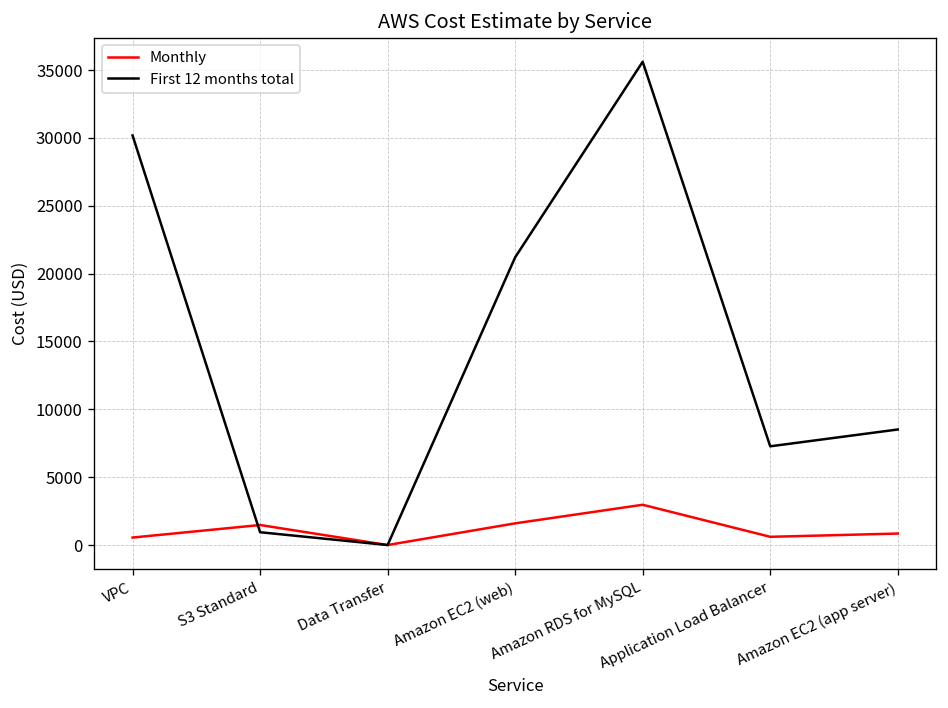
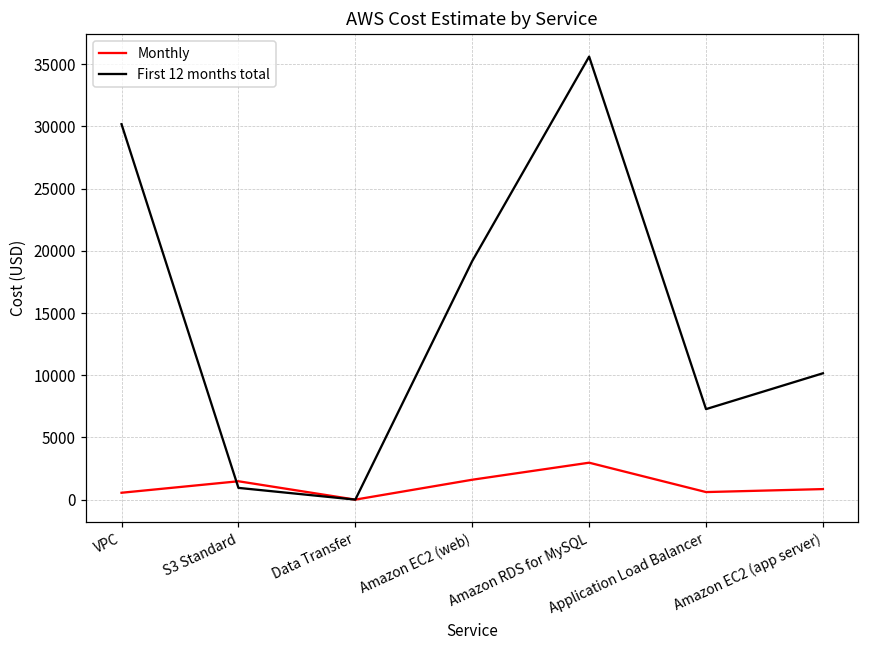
First 12 months total, Amazon EC2 (web): 21200 -> 19200
First 12 months total, Amazon EC2 (app server): 8500 -> 10200
